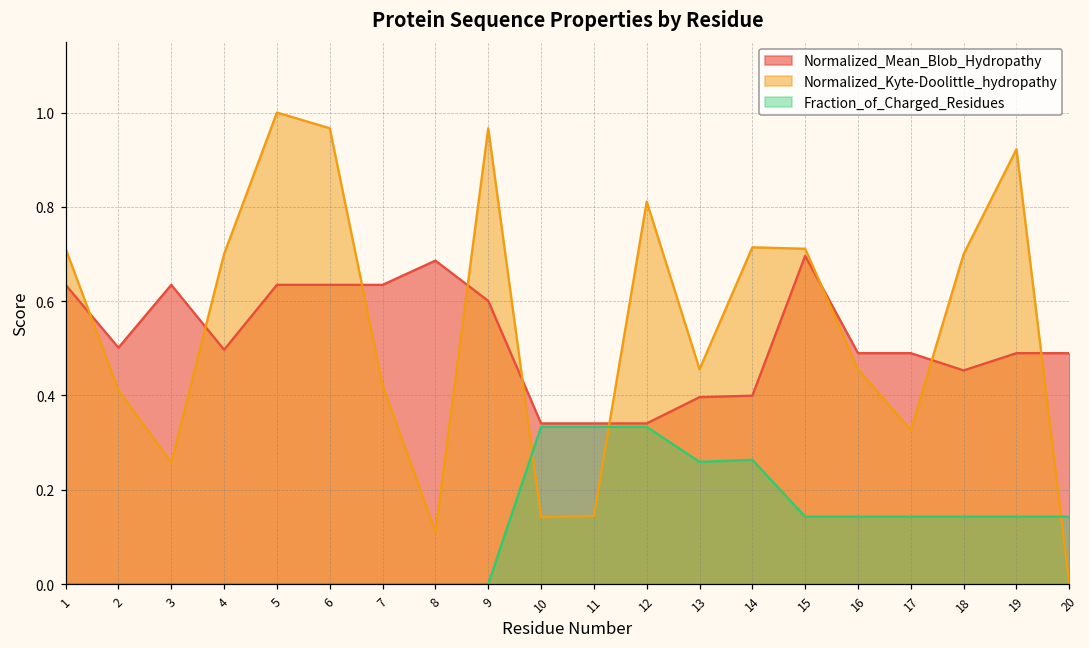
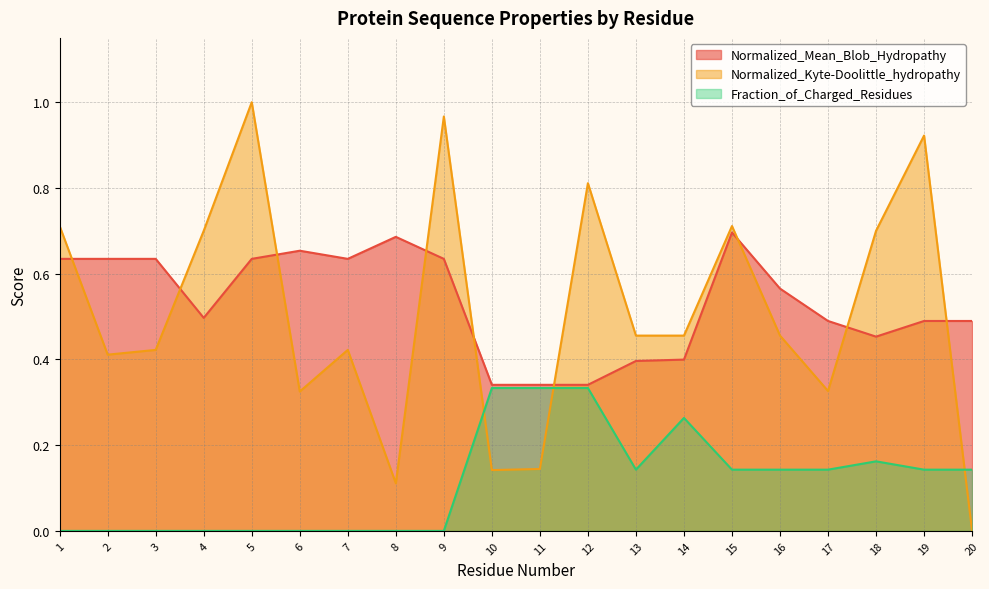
Normalized_Mean_Blob_Hydropathy, 2: 0.50 -> 0.63
Normalized_Kyte-Doolittle_hydropathy, 3: 0.26 -> 0.42
Normalized_Mean_Blob_Hydropathy, 6: 0.63 -> 0.65
Normalized_Kyte-Doolittle_hydropathy, 6: 0.97 -> 0.33
Normalized_Mean_Blob_Hydropathy, 9: 0.60 -> 0.63
Fraction_of_Charged_Residues, 13: 0.26 -> 0.14
Normalized_Kyte-Doolittle_hydropathy, 14: 0.71 -> 0.46
Normalized_Mean_Blob_Hydropathy, 16: 0.49 -> 0.57
Fraction_of_Charged_Residues, 18: 0.14 -> 0.16
